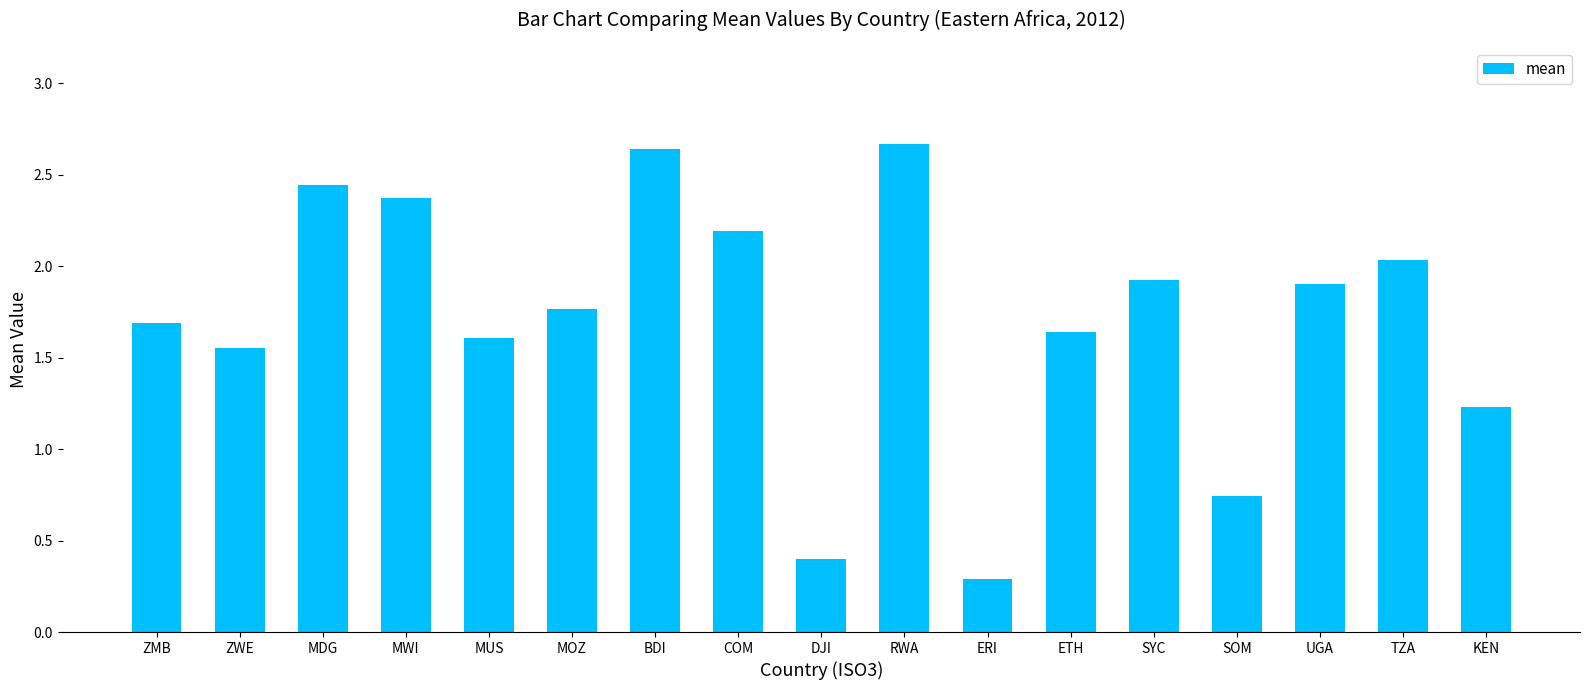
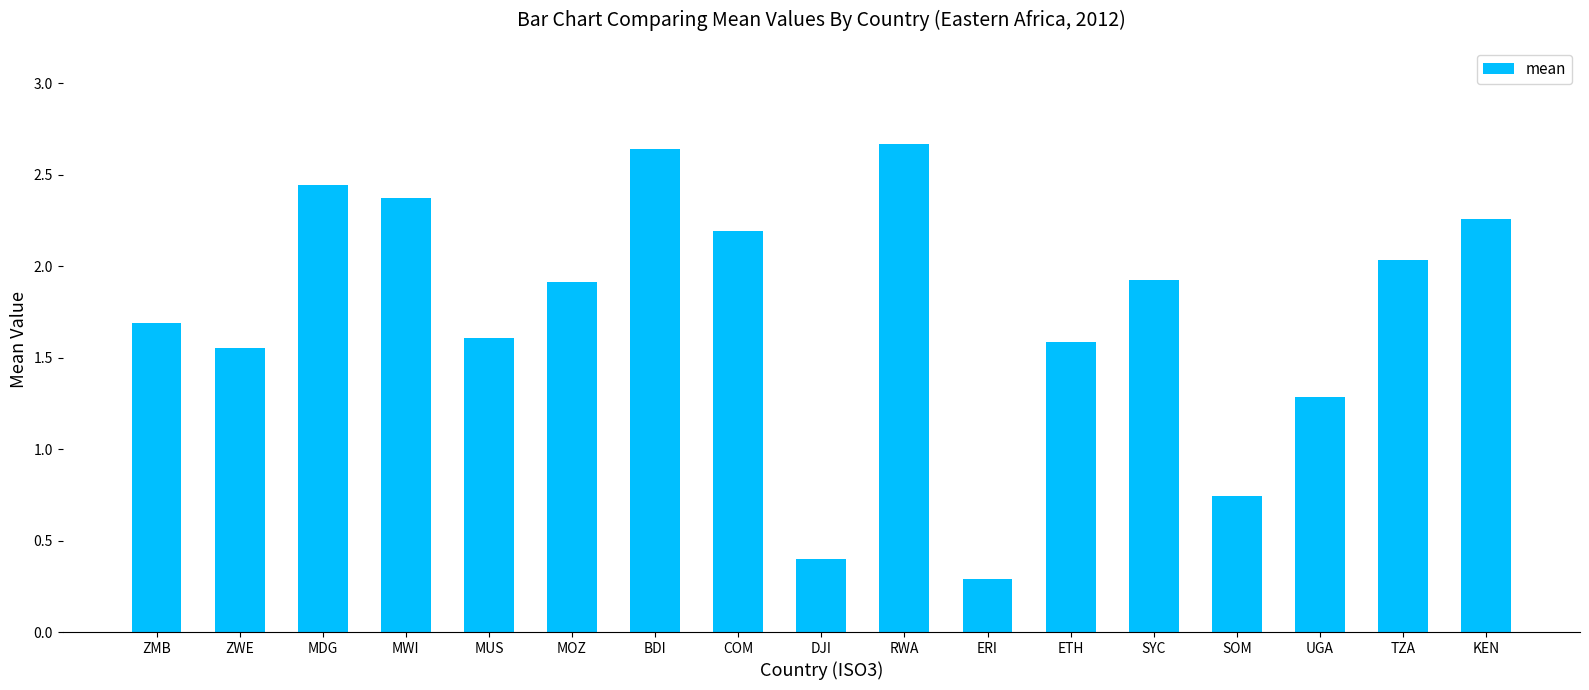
MOZ: 1.77 -> 1.91
ETH: 1.64 -> 1.58
UGA: 1.90 -> 1.29
KEN: 1.23 -> 2.26
